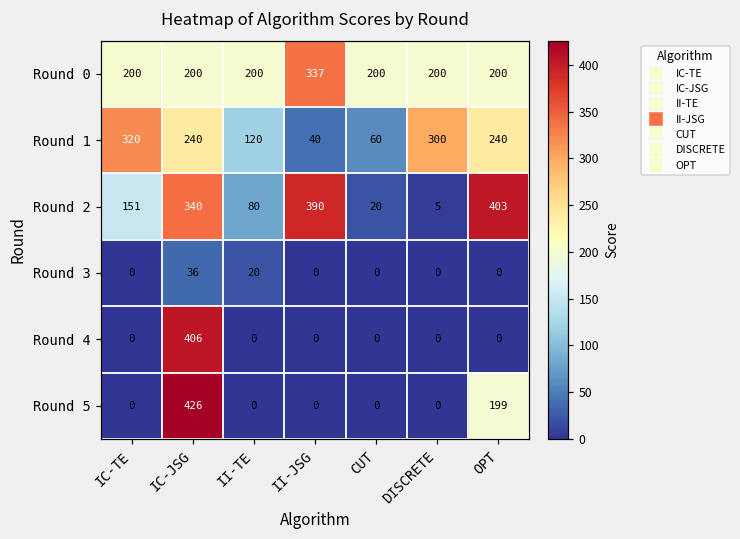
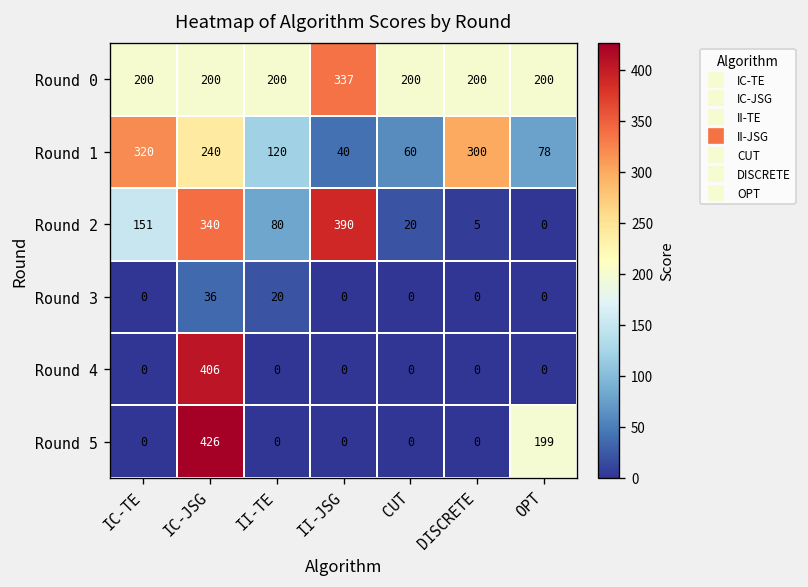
Round 1, OPT: 240 -> 78
Round 2, OPT: 403 -> 0
